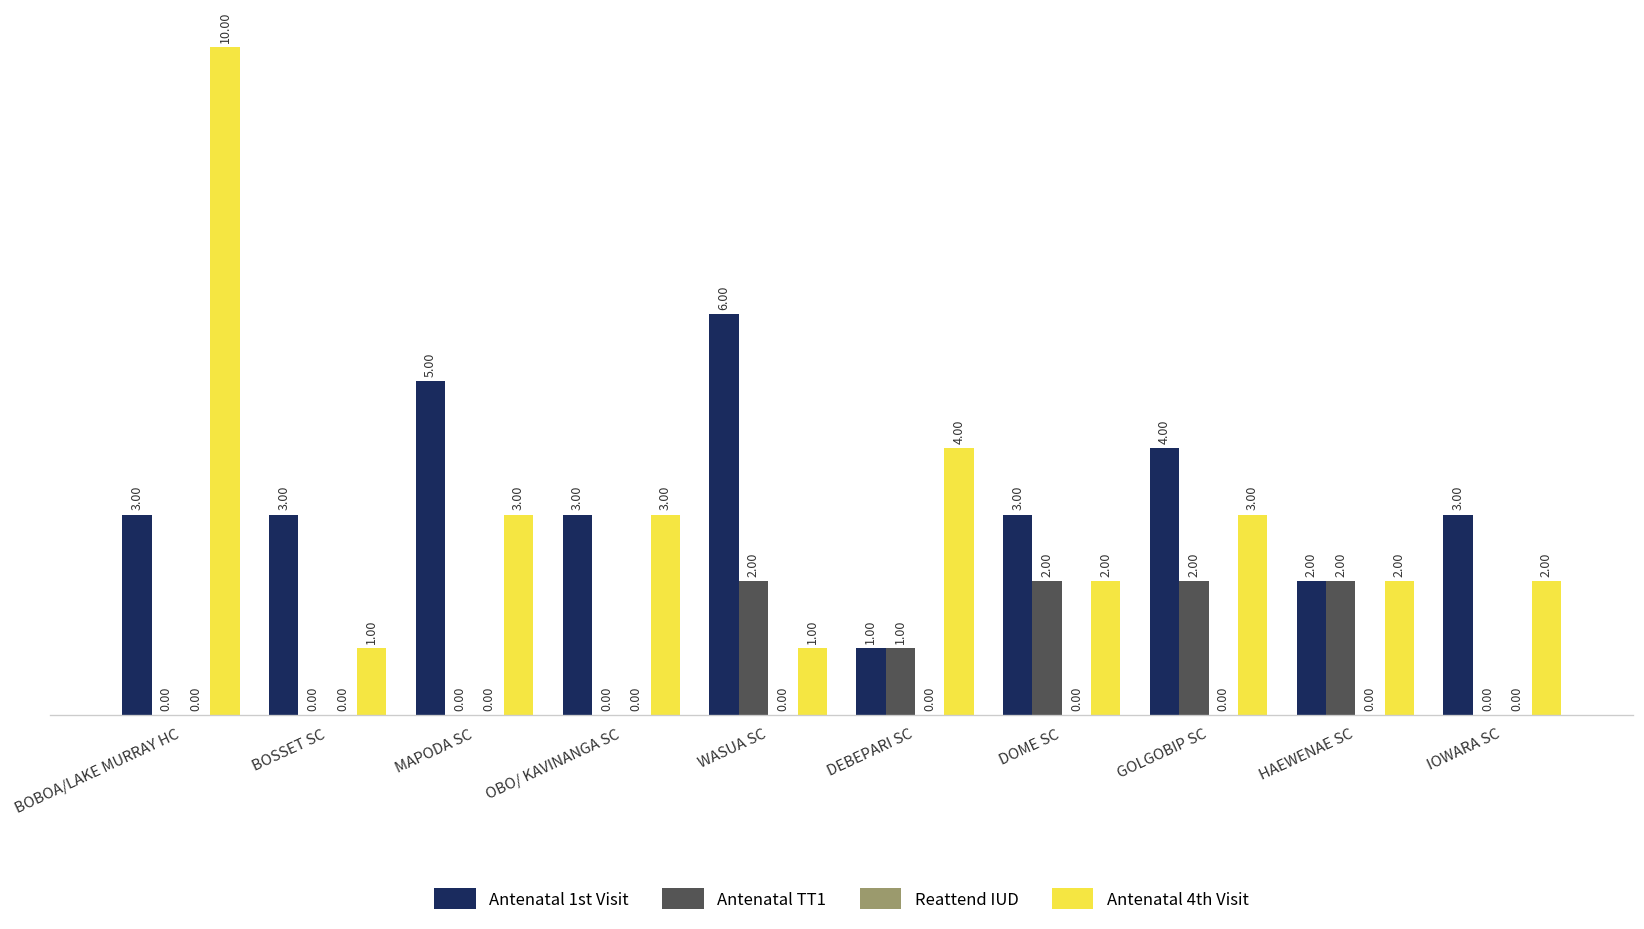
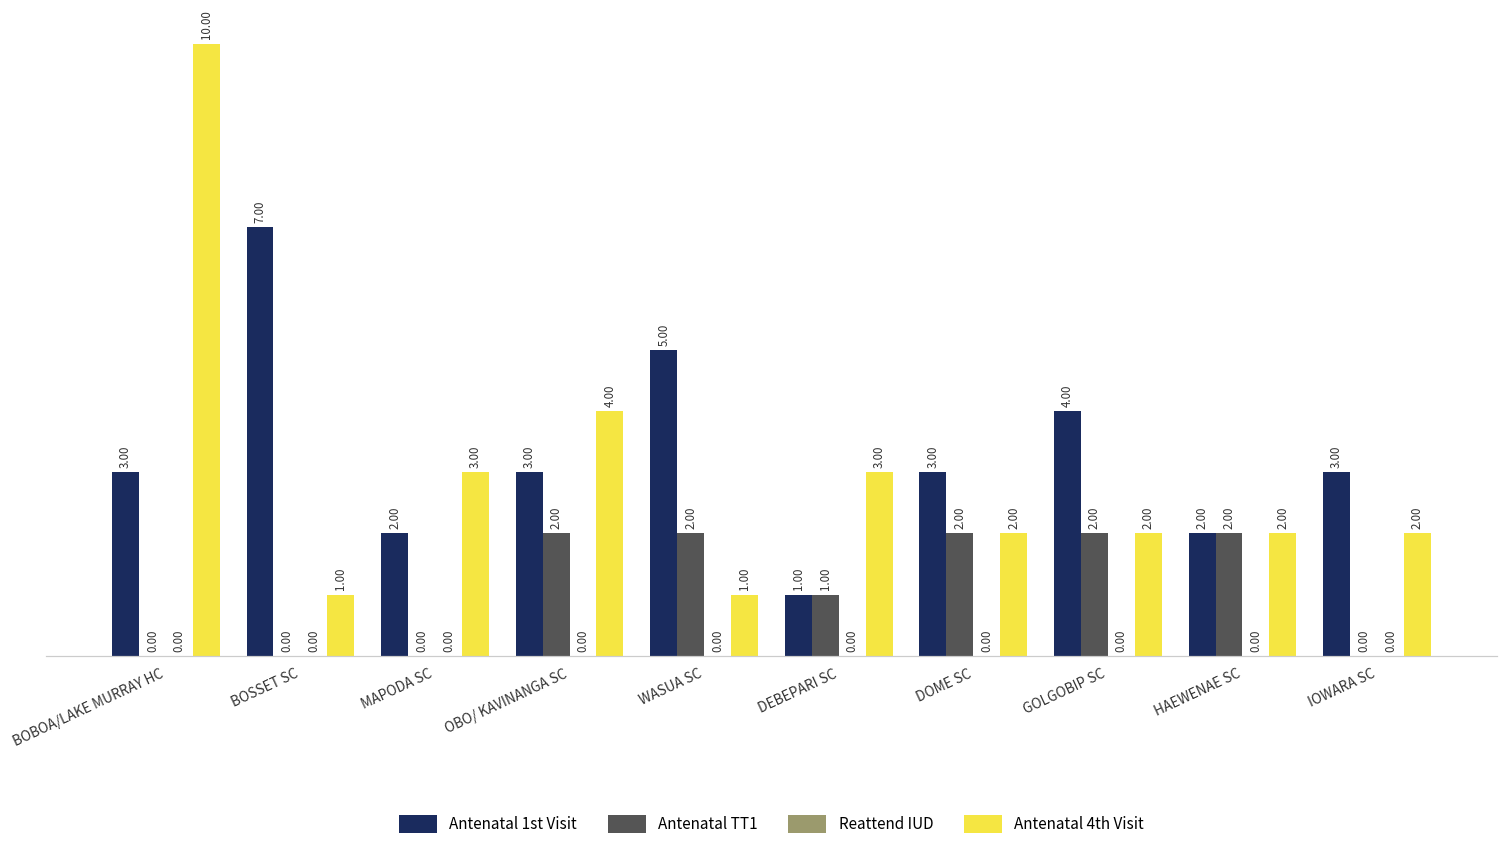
Antenatal 1st Visit, BOSSET SC: 3.00 -> 7.00
Antenatal 1st Visit, MAPODA SC: 5.00 -> 2.00
Antenatal TT1, OBO/ KAVINANGA SC: 0.00 -> 2.00
Antenatal 4th Visit, OBO/ KAVINANGA SC: 3.00 -> 4.00
Antenatal 1st Visit, WASUA SC: 6.00 -> 5.00
Antenatal 4th Visit, DEBEPARI SC: 4.00 -> 3.00
Antenatal 4th Visit, GOLGOBIP SC: 3.00 -> 2.00
